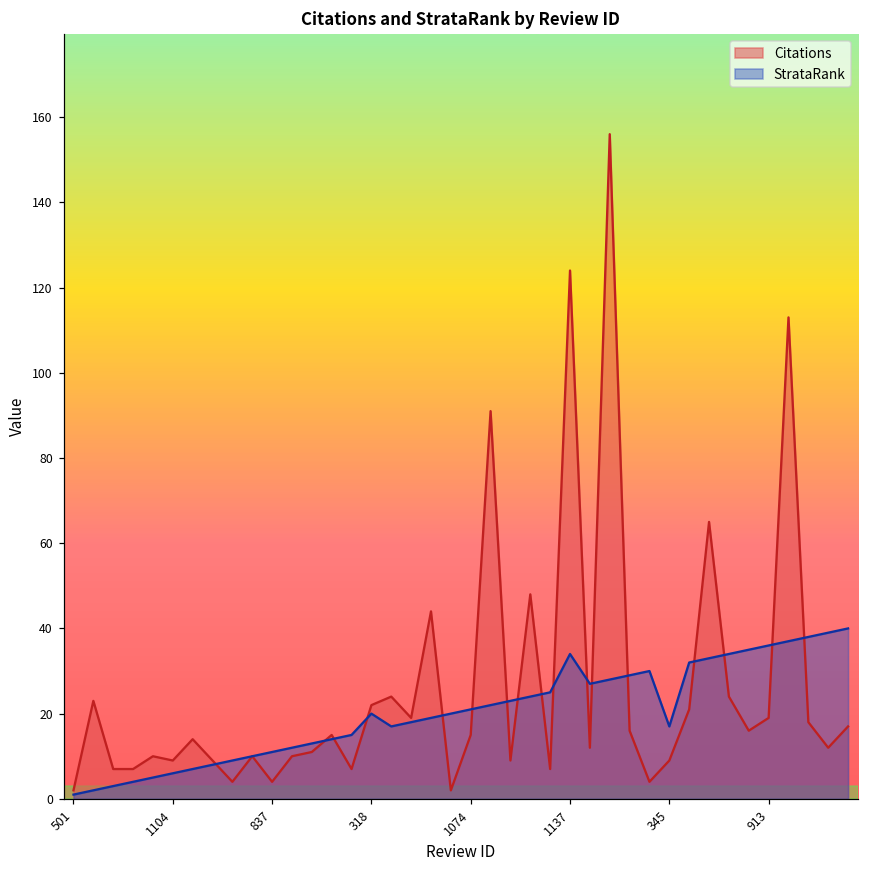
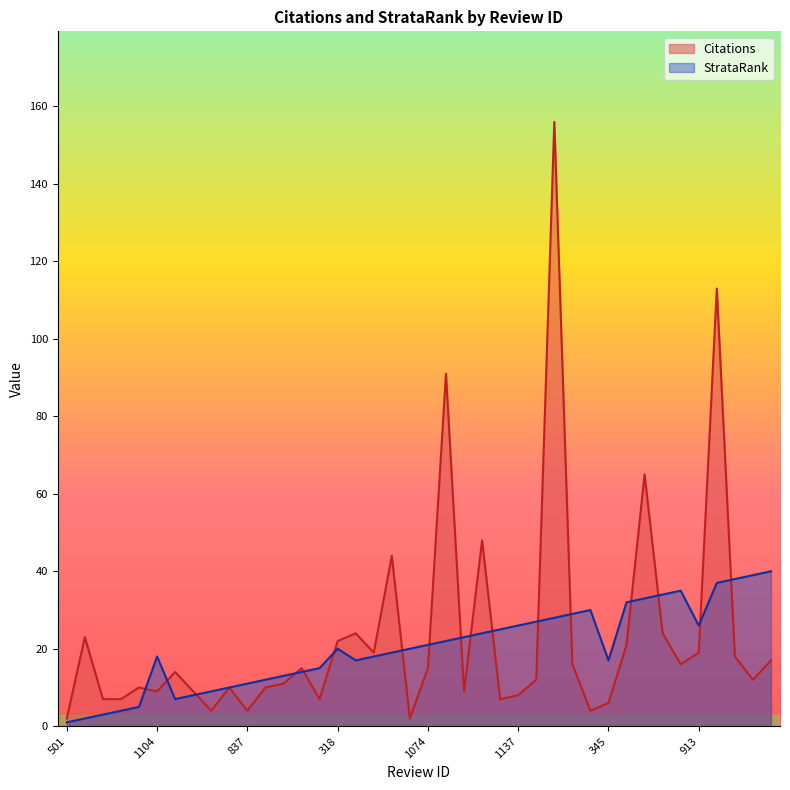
StrataRank, 1104: 6 -> 18
Citations, 1137: 124 -> 8
StrataRank, 1137: 34 -> 26
Citations, 345: 9 -> 6
StrataRank, 913: 36 -> 26
